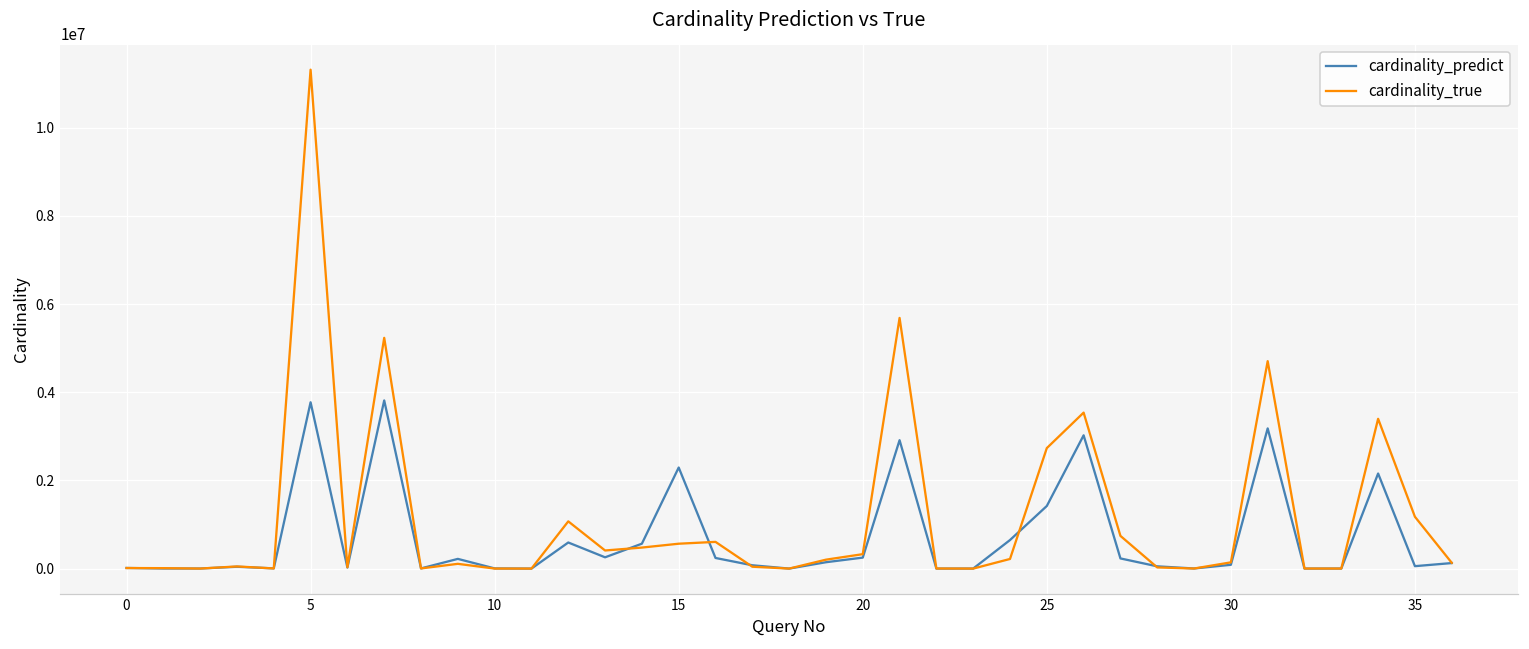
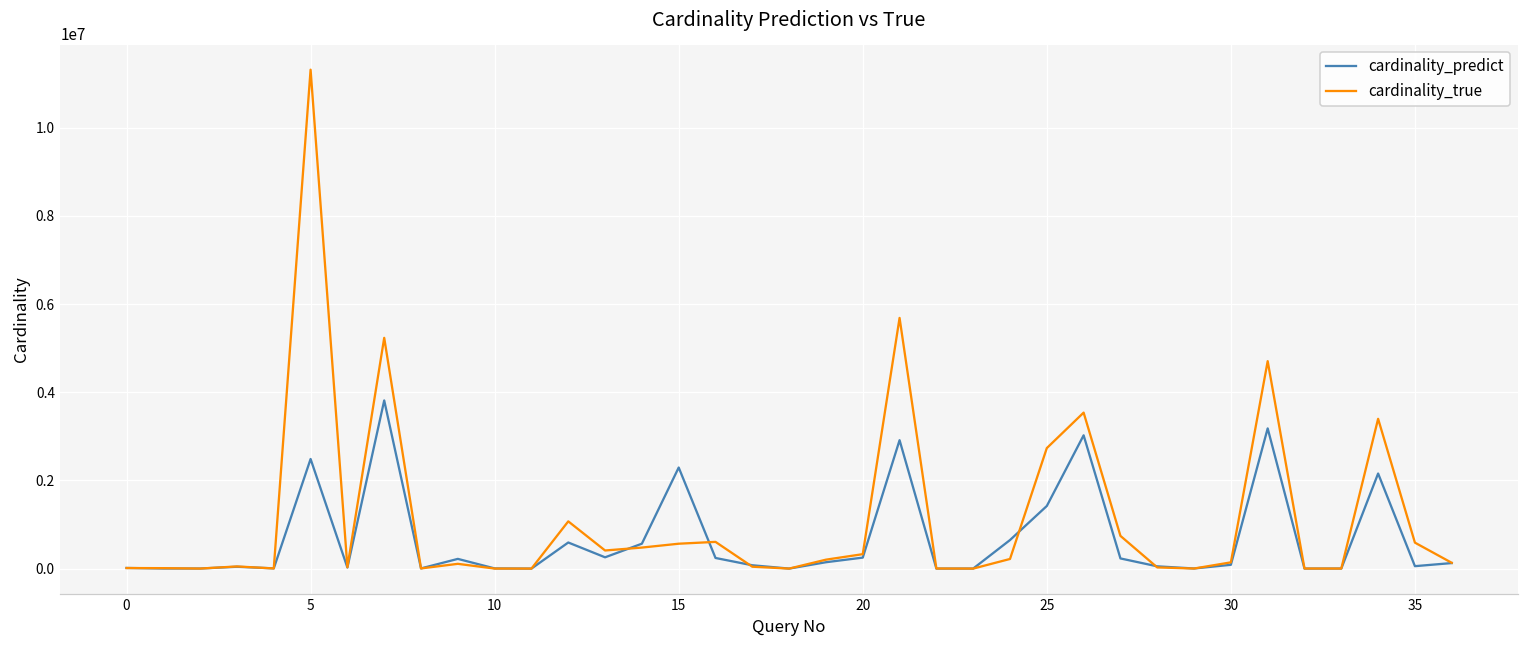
cardinality_predict, 5: 3800000 -> 2500000
cardinality_true, 35: 1200000 -> 600000
